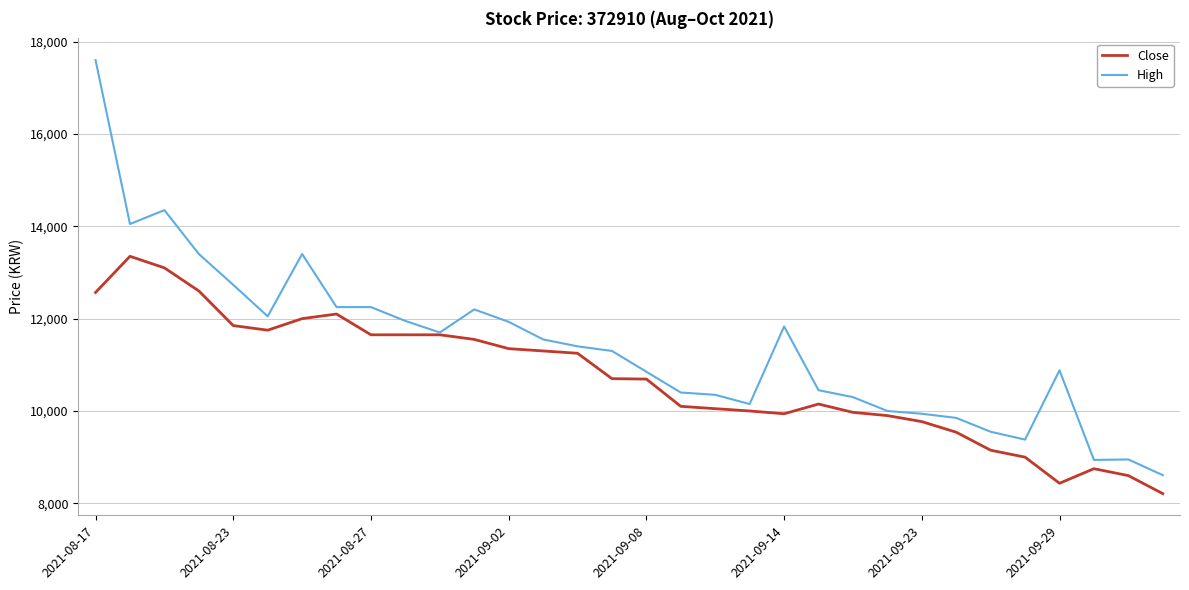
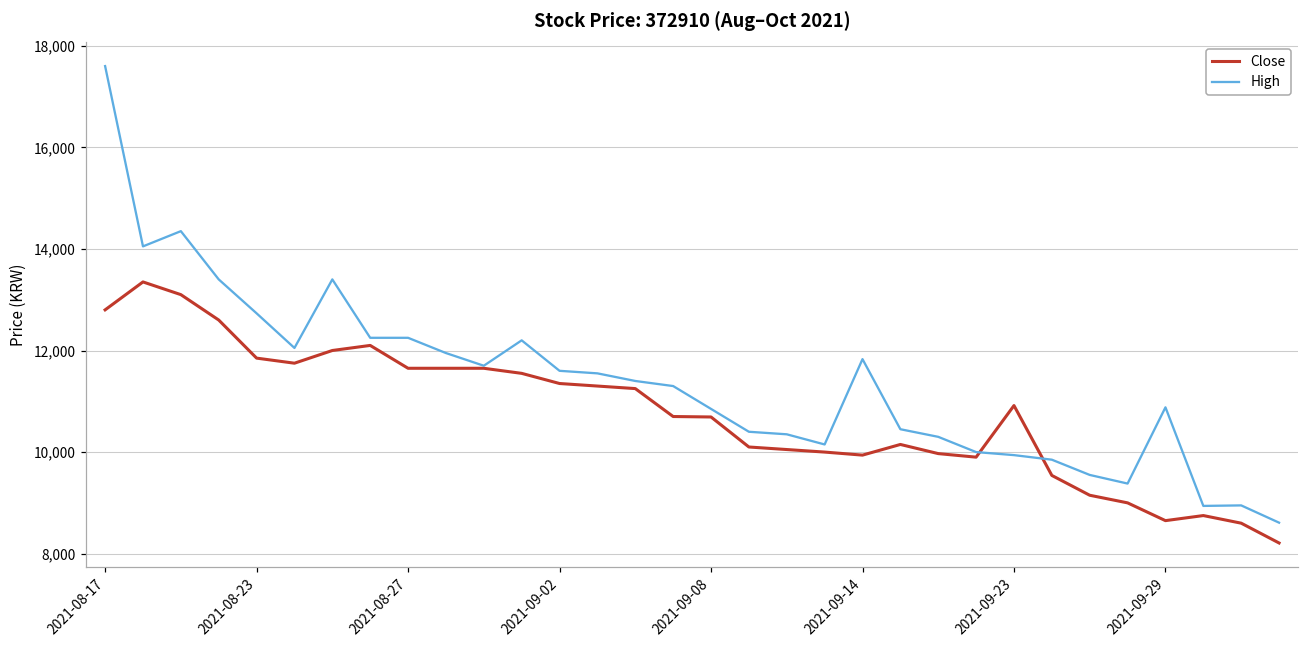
Close, 2021-08-17: 12,600 -> 12,800
High, 2021-09-02: 11,900 -> 11,600
Close, 2021-09-23: 9,800 -> 10,900
Close, 2021-09-29: 8,400 -> 8,700
